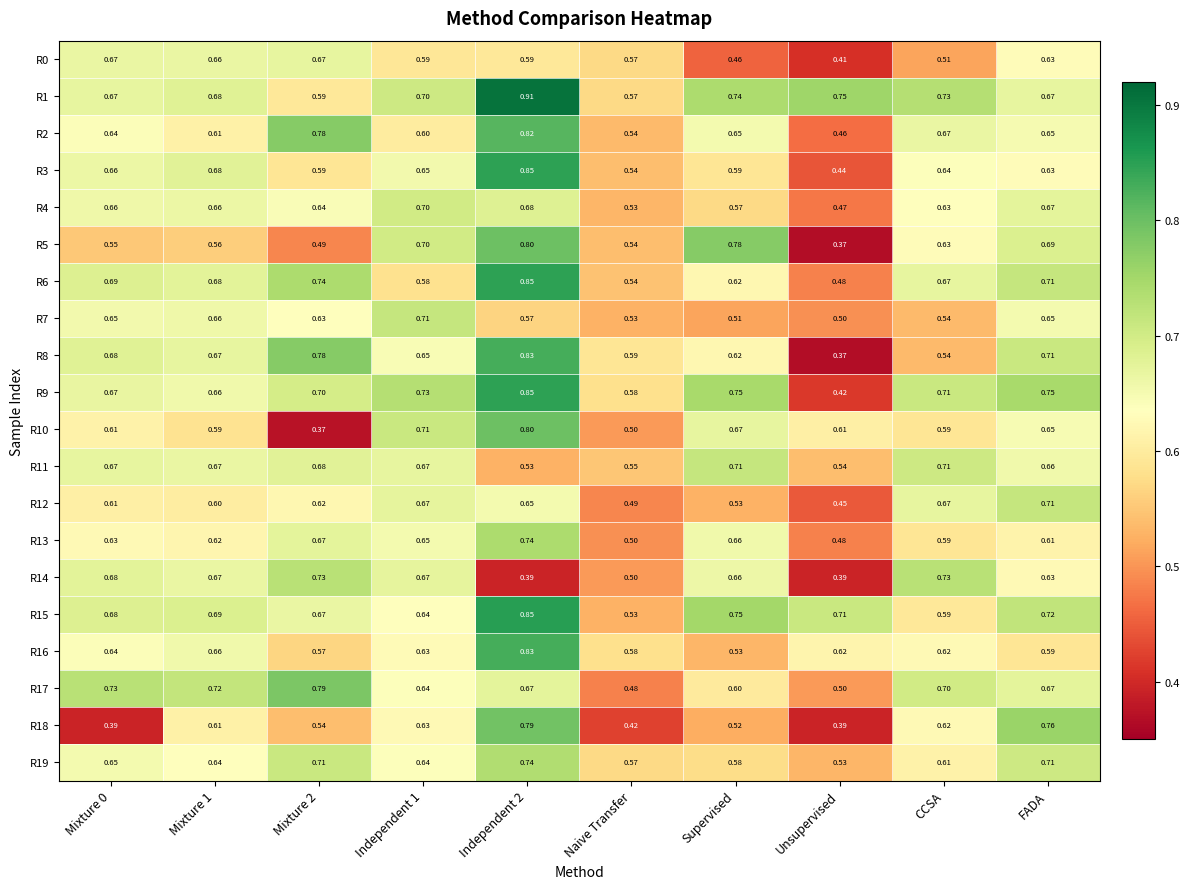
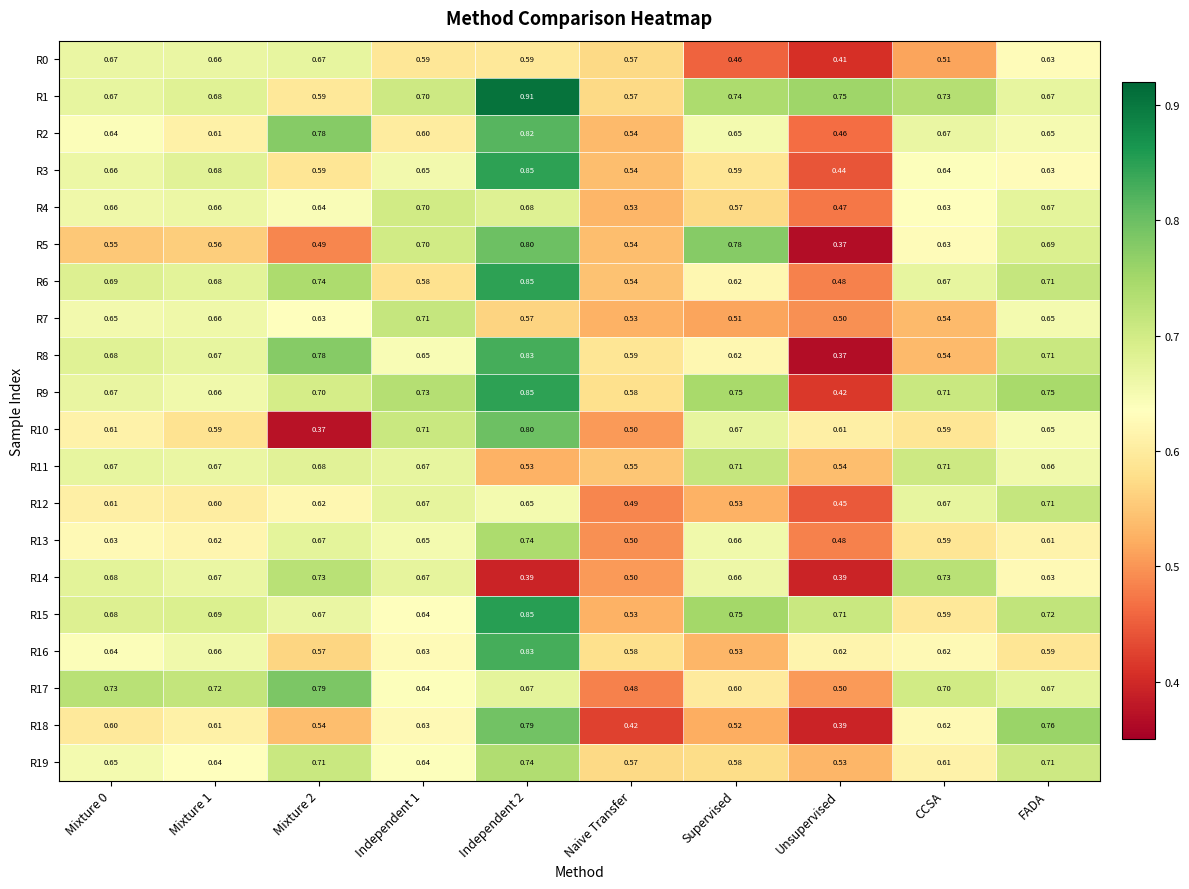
R18, Mixture 0: 0.39 -> 0.60
